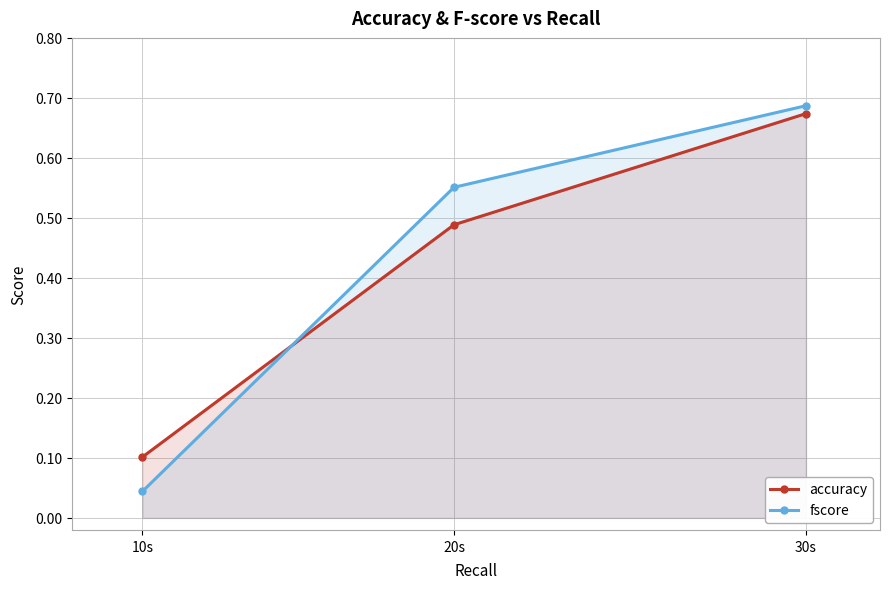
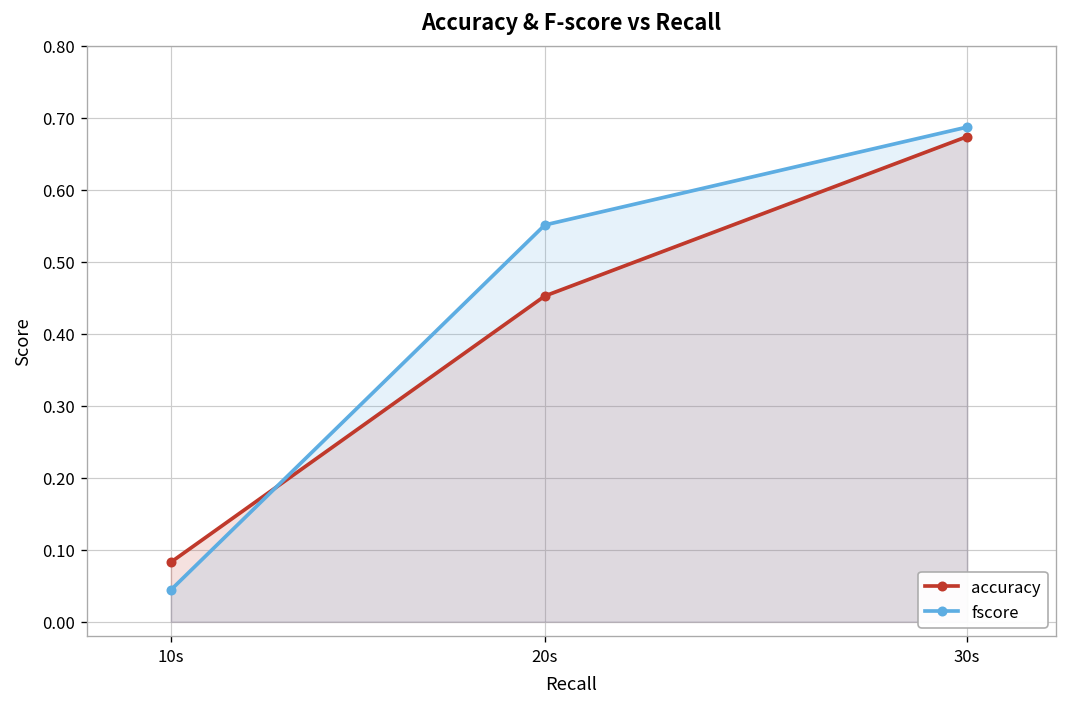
accuracy, 10s: 0.10 -> 0.08
accuracy, 20s: 0.49 -> 0.45
